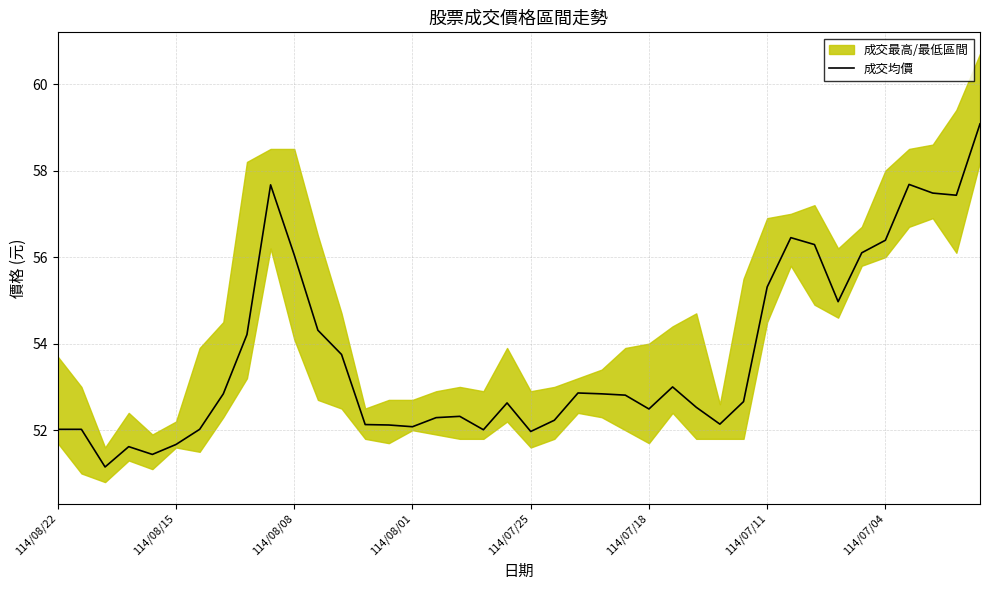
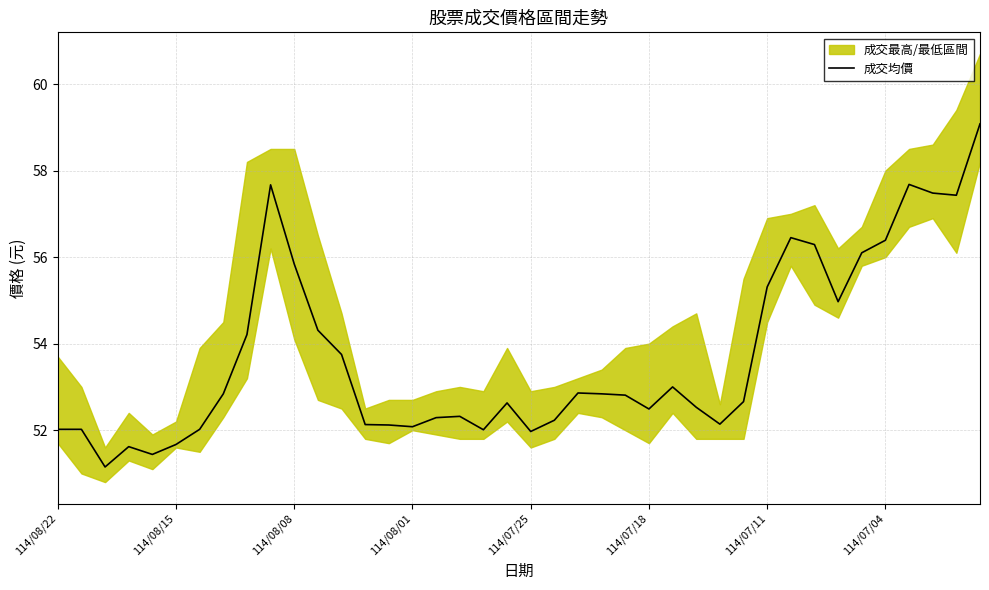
成交均價, 114/08/08: 56.1 -> 55.8
